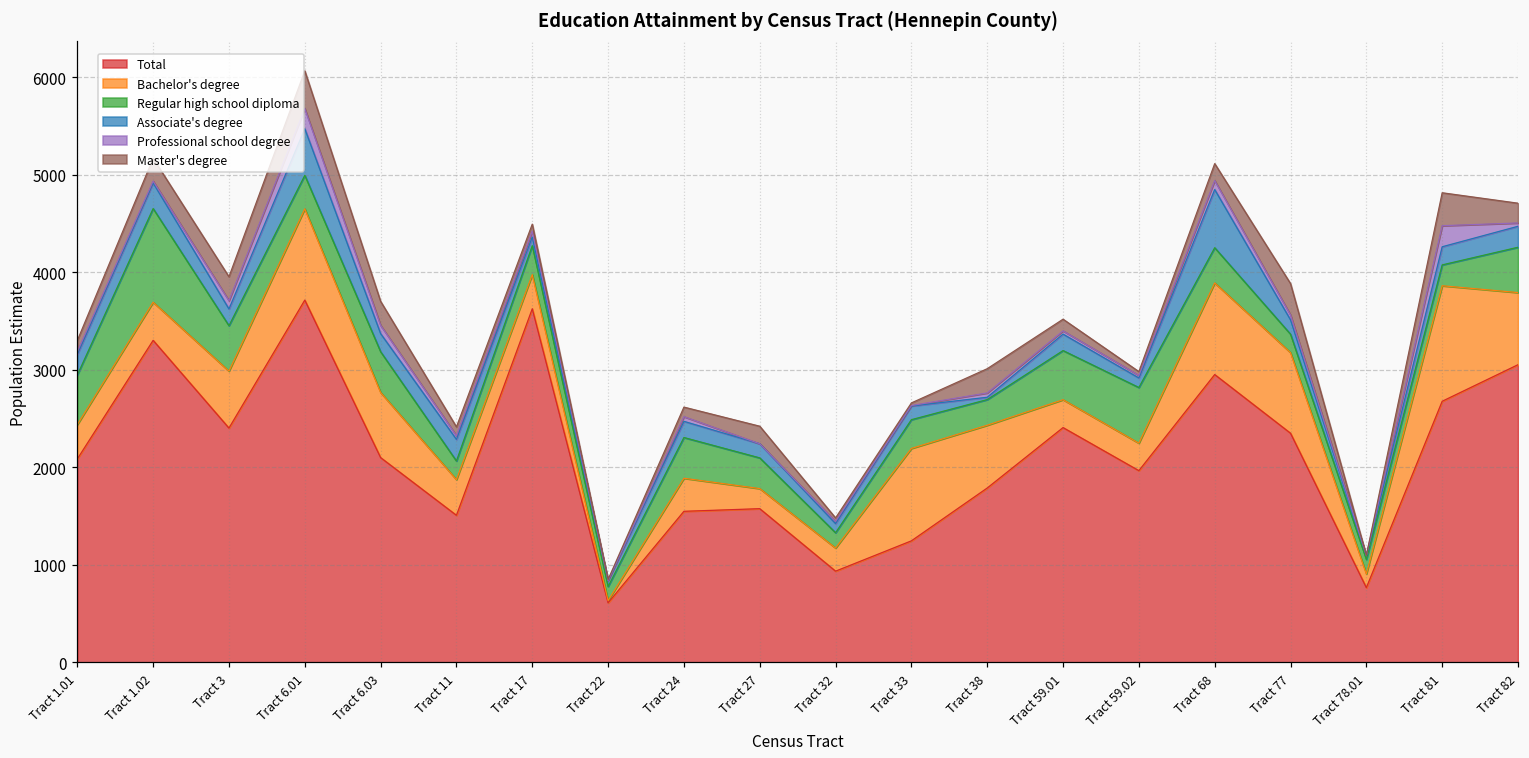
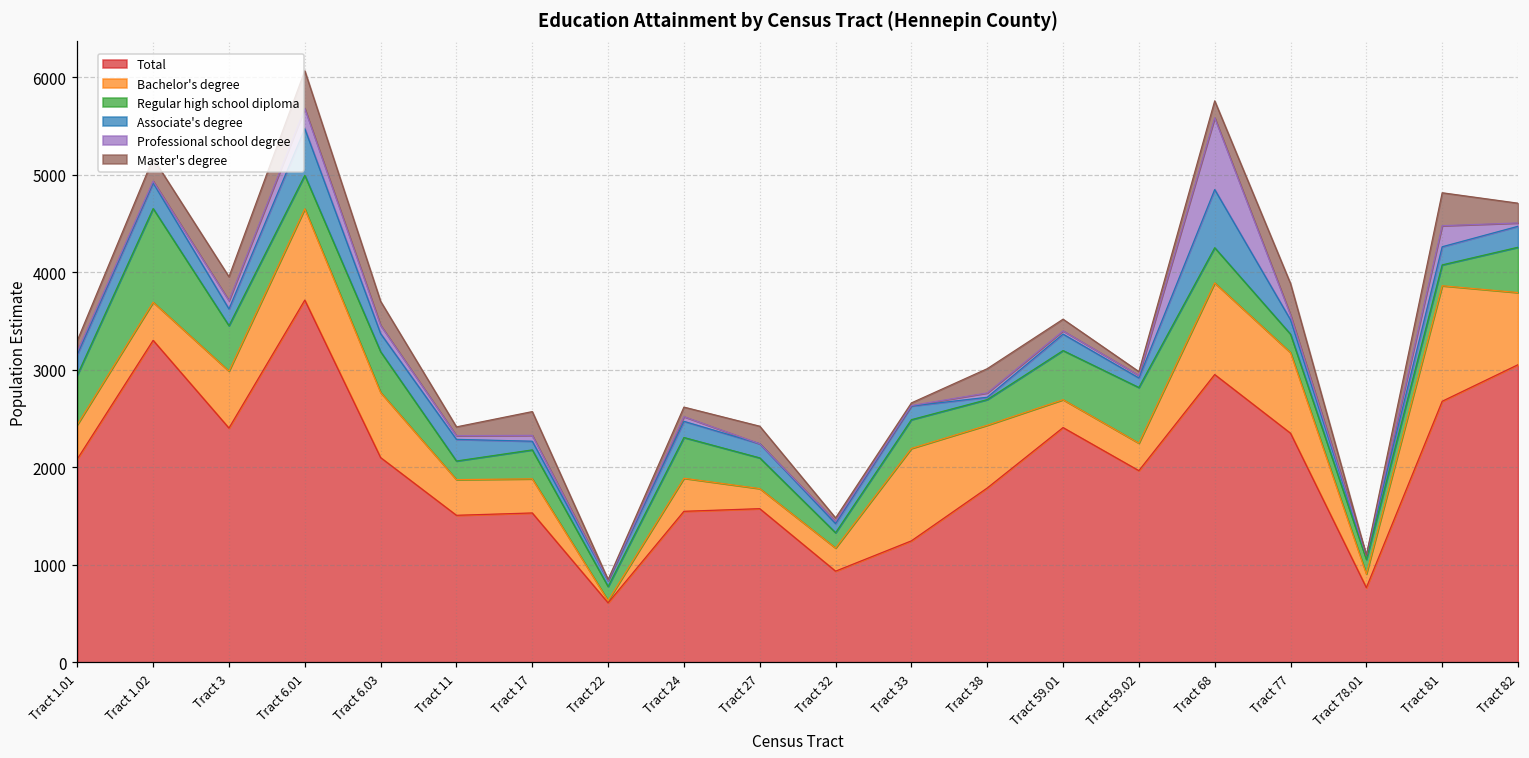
Total, Tract 17: 3600 -> 1500
Master's degree, Tract 17: 100 -> 200
Professional school degree, Tract 68: 100 -> 700
